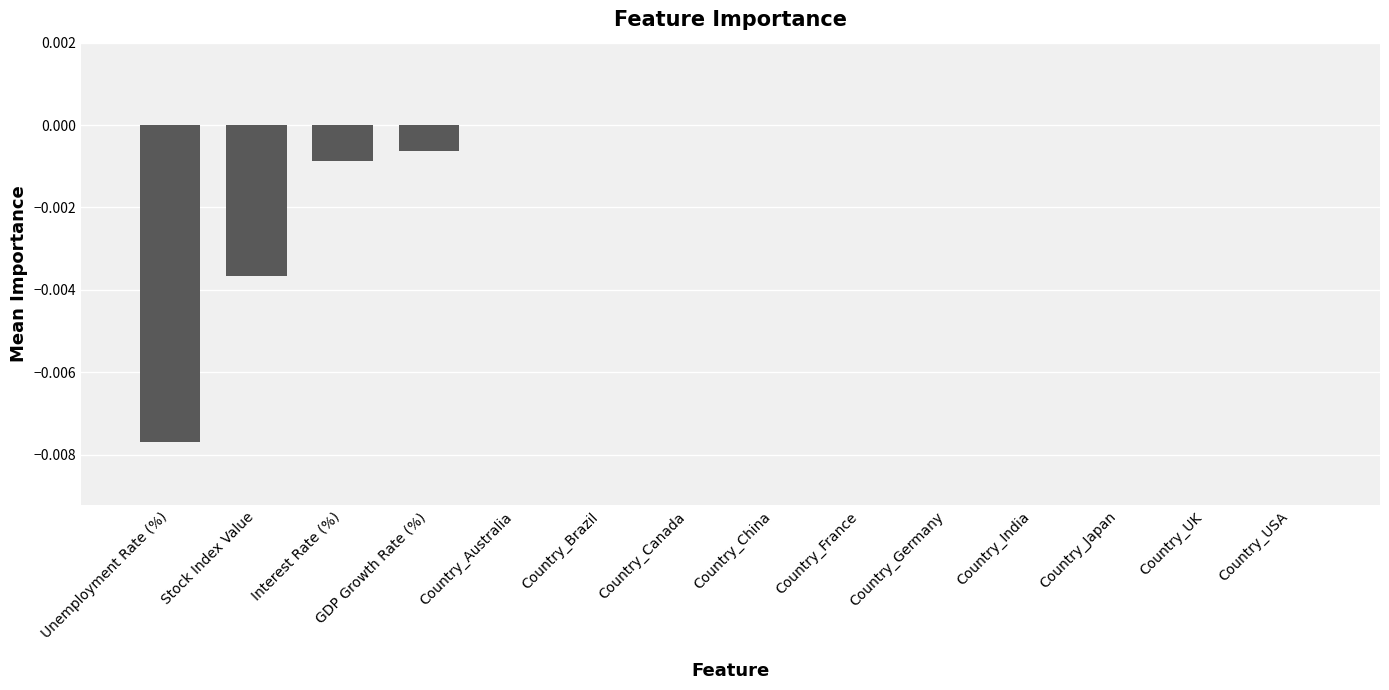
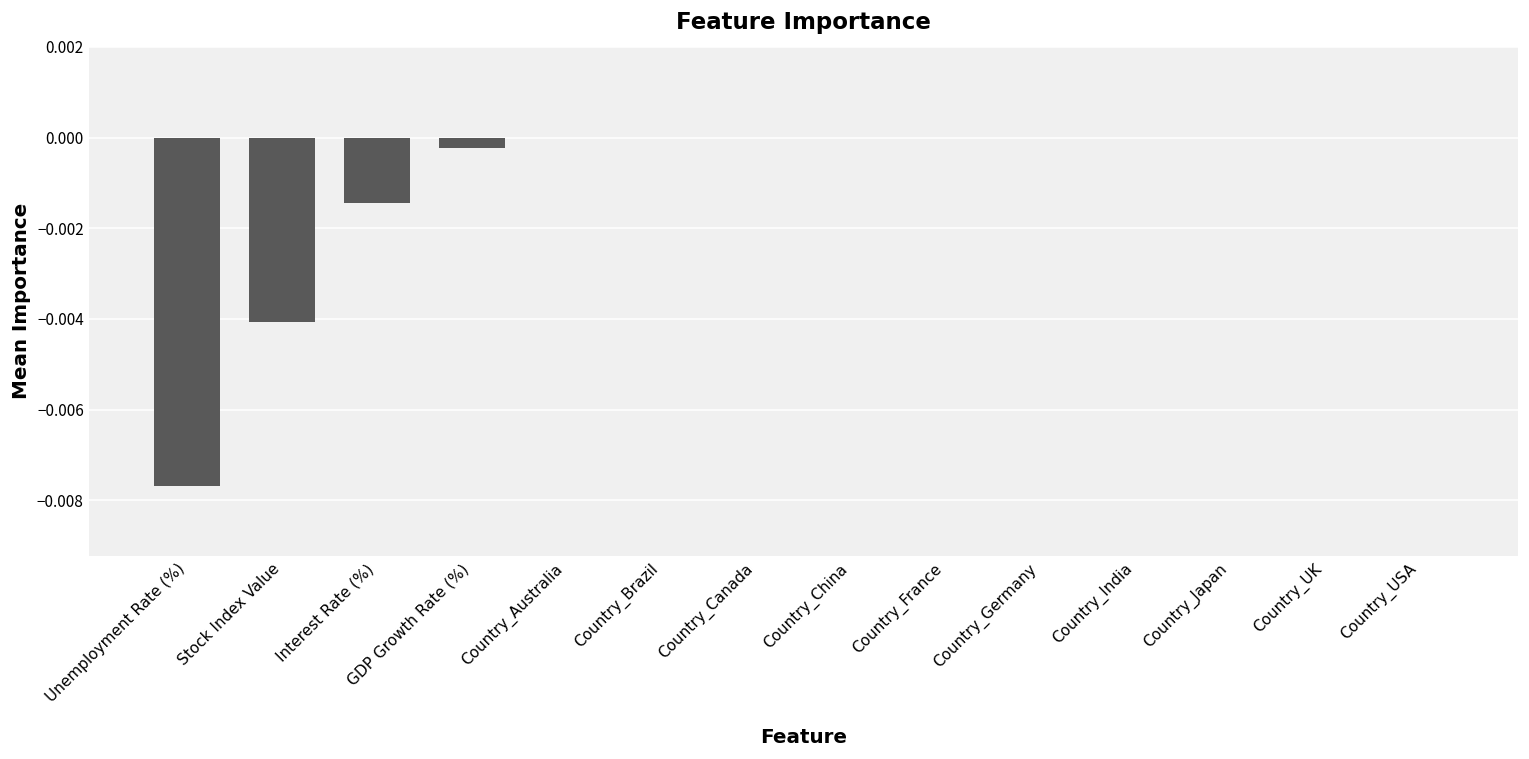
Stock Index Value: -0.0037 -> -0.0041
Interest Rate (%): -0.0009 -> -0.0014
GDP Growth Rate (%): -0.0006 -> -0.0002
